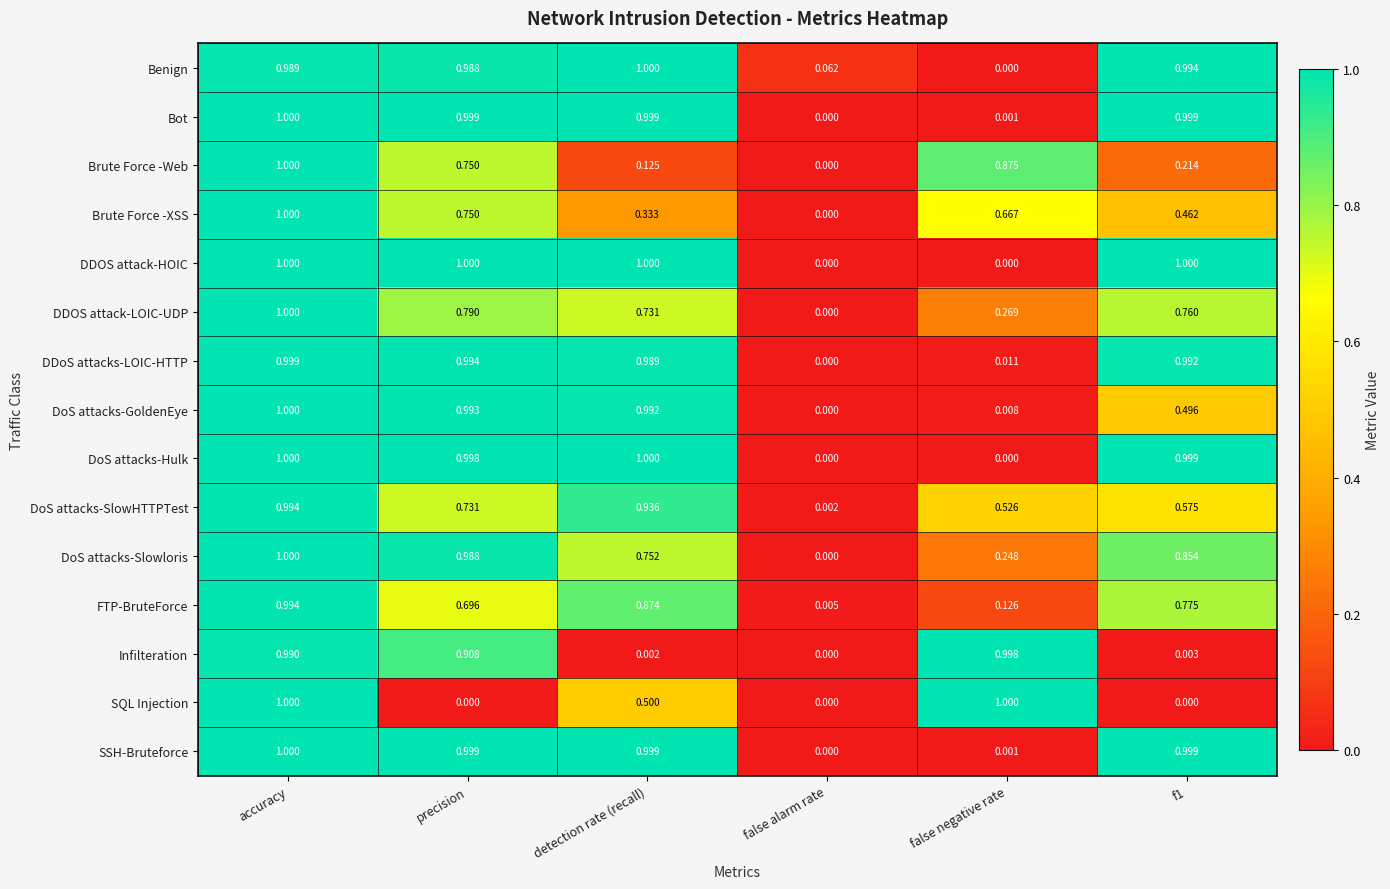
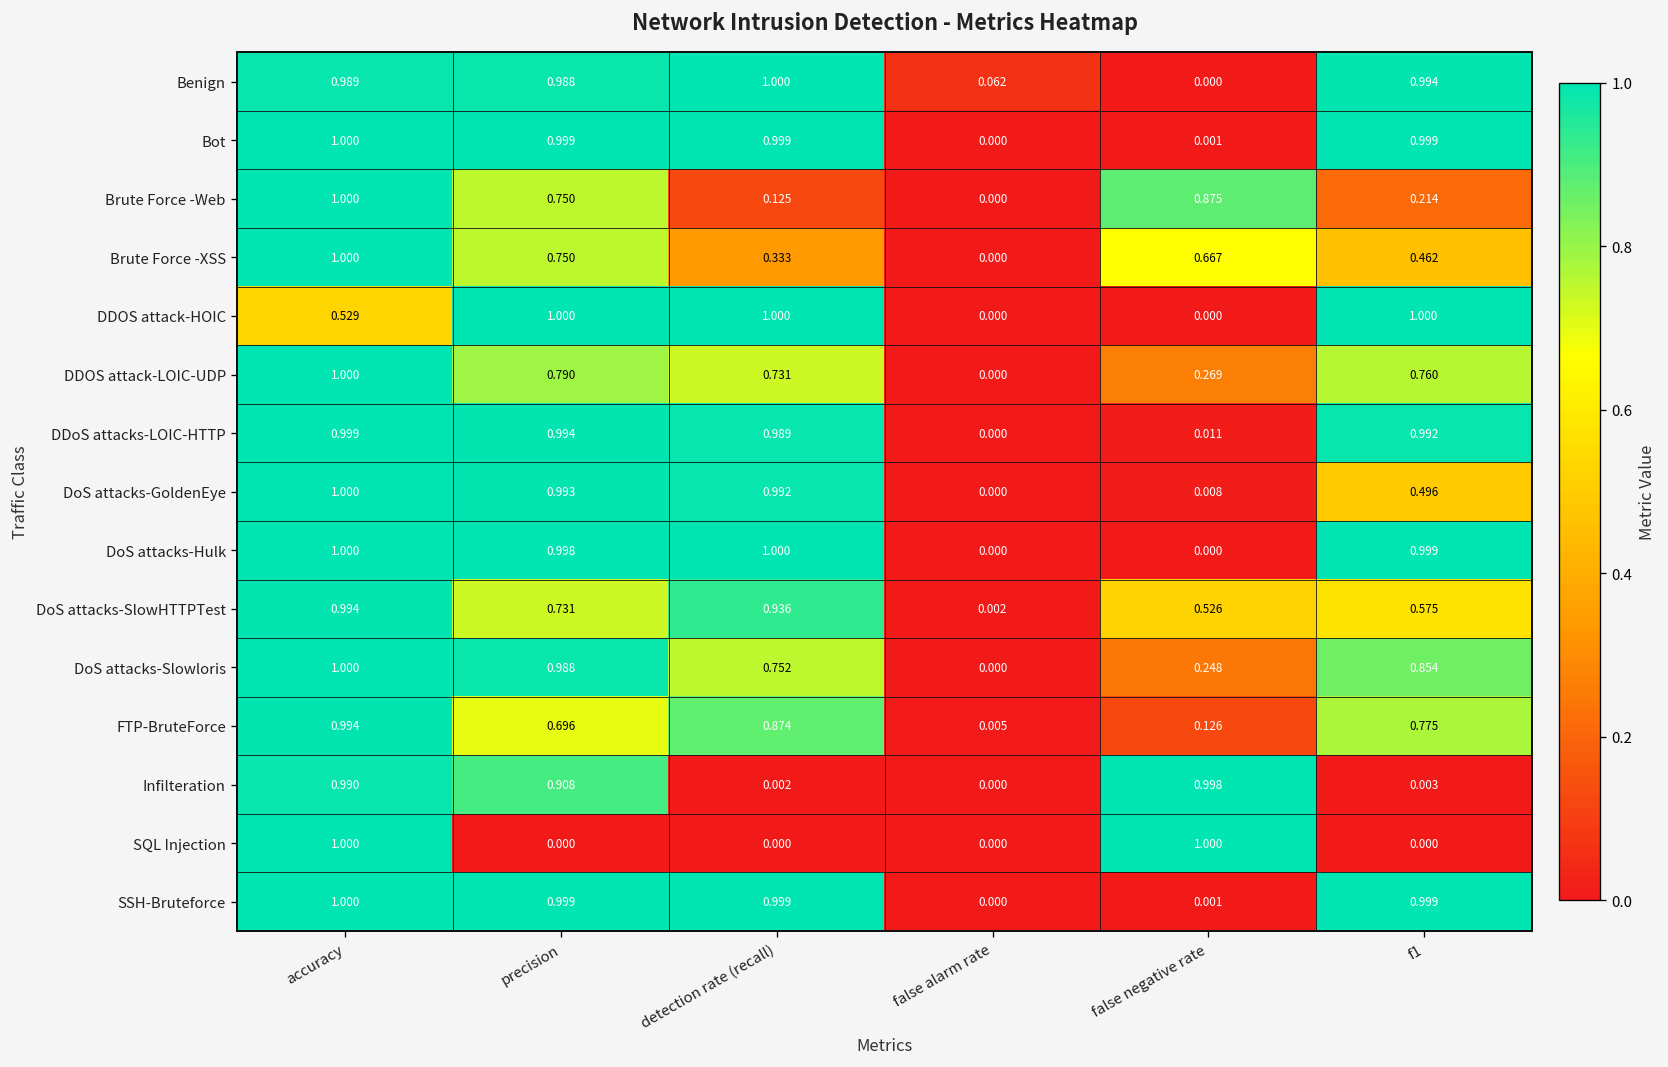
DDOS attack-HOIC, accuracy: 1.000 -> 0.529
SQL Injection, detection rate (recall): 0.500 -> 0.000
